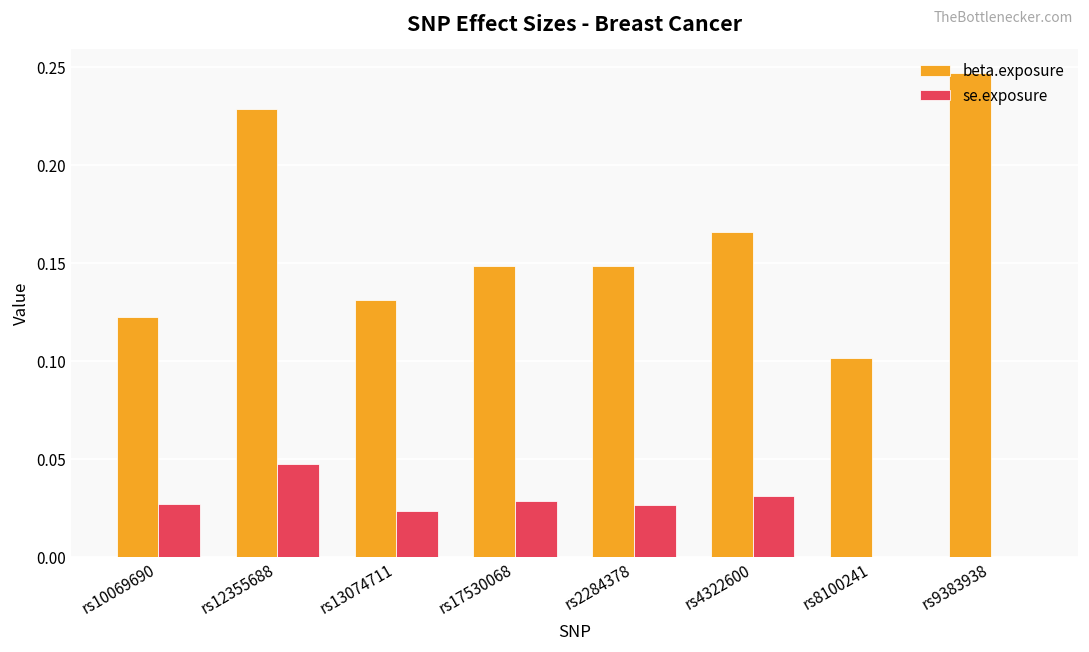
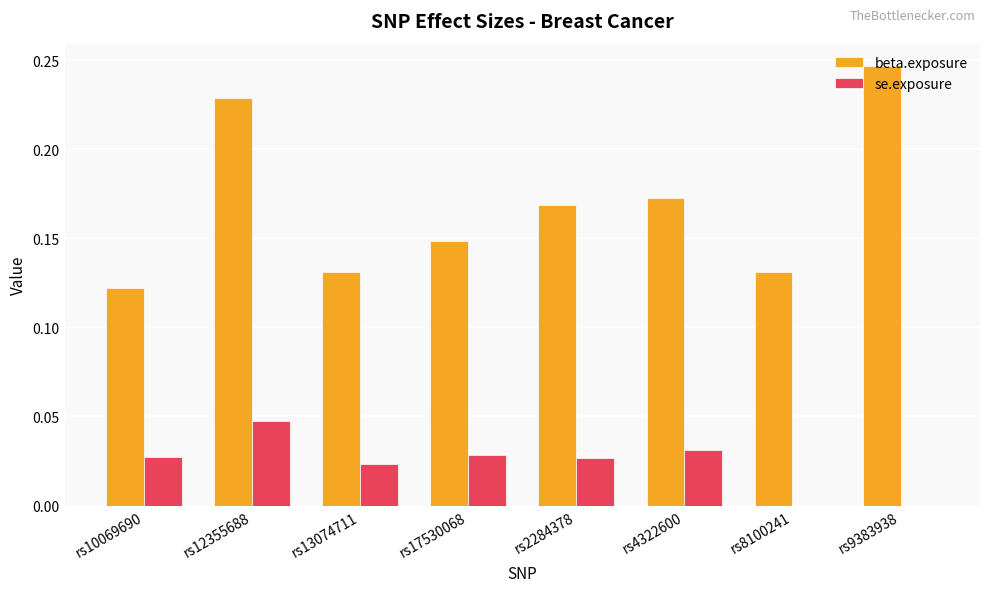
beta.exposure, rs2284378: 0.148 -> 0.169
beta.exposure, rs4322600: 0.166 -> 0.173
beta.exposure, rs8100241: 0.102 -> 0.131
